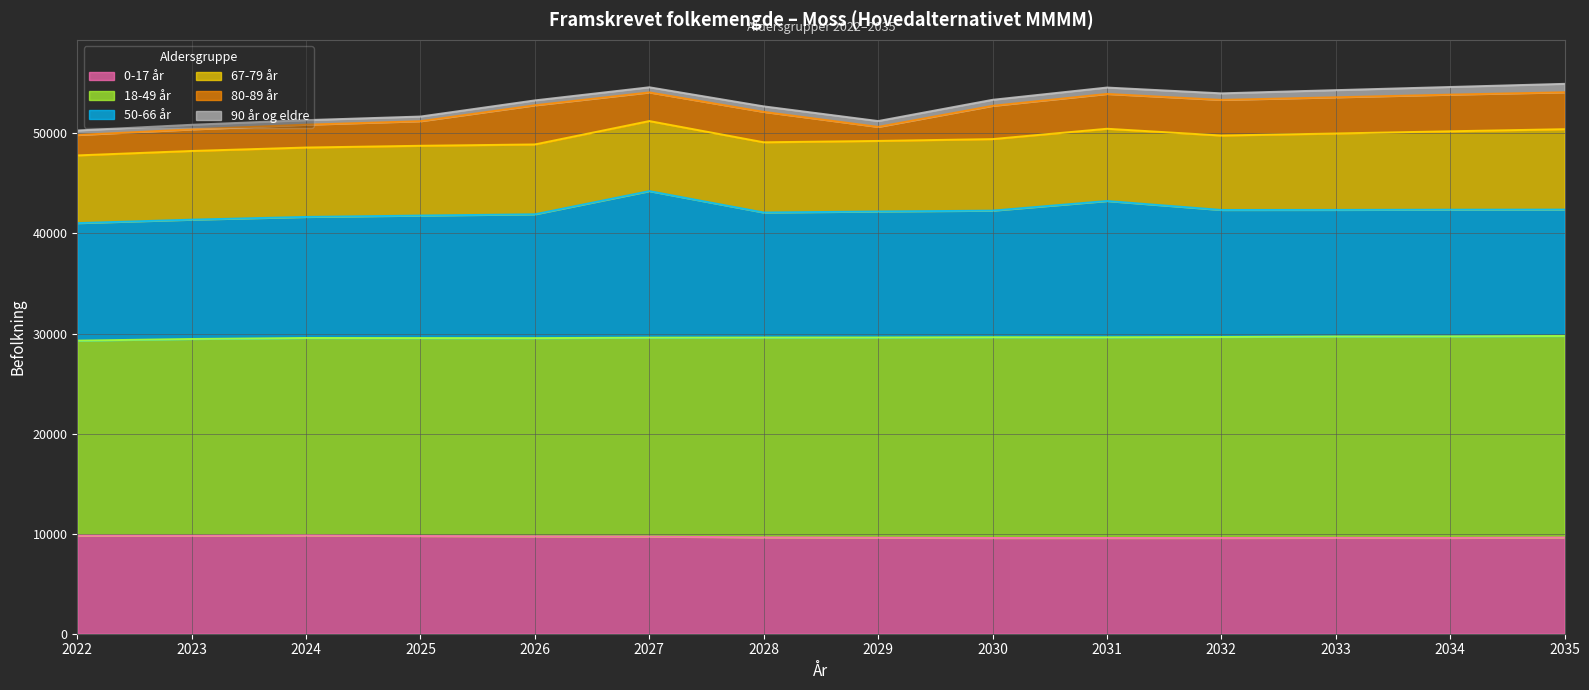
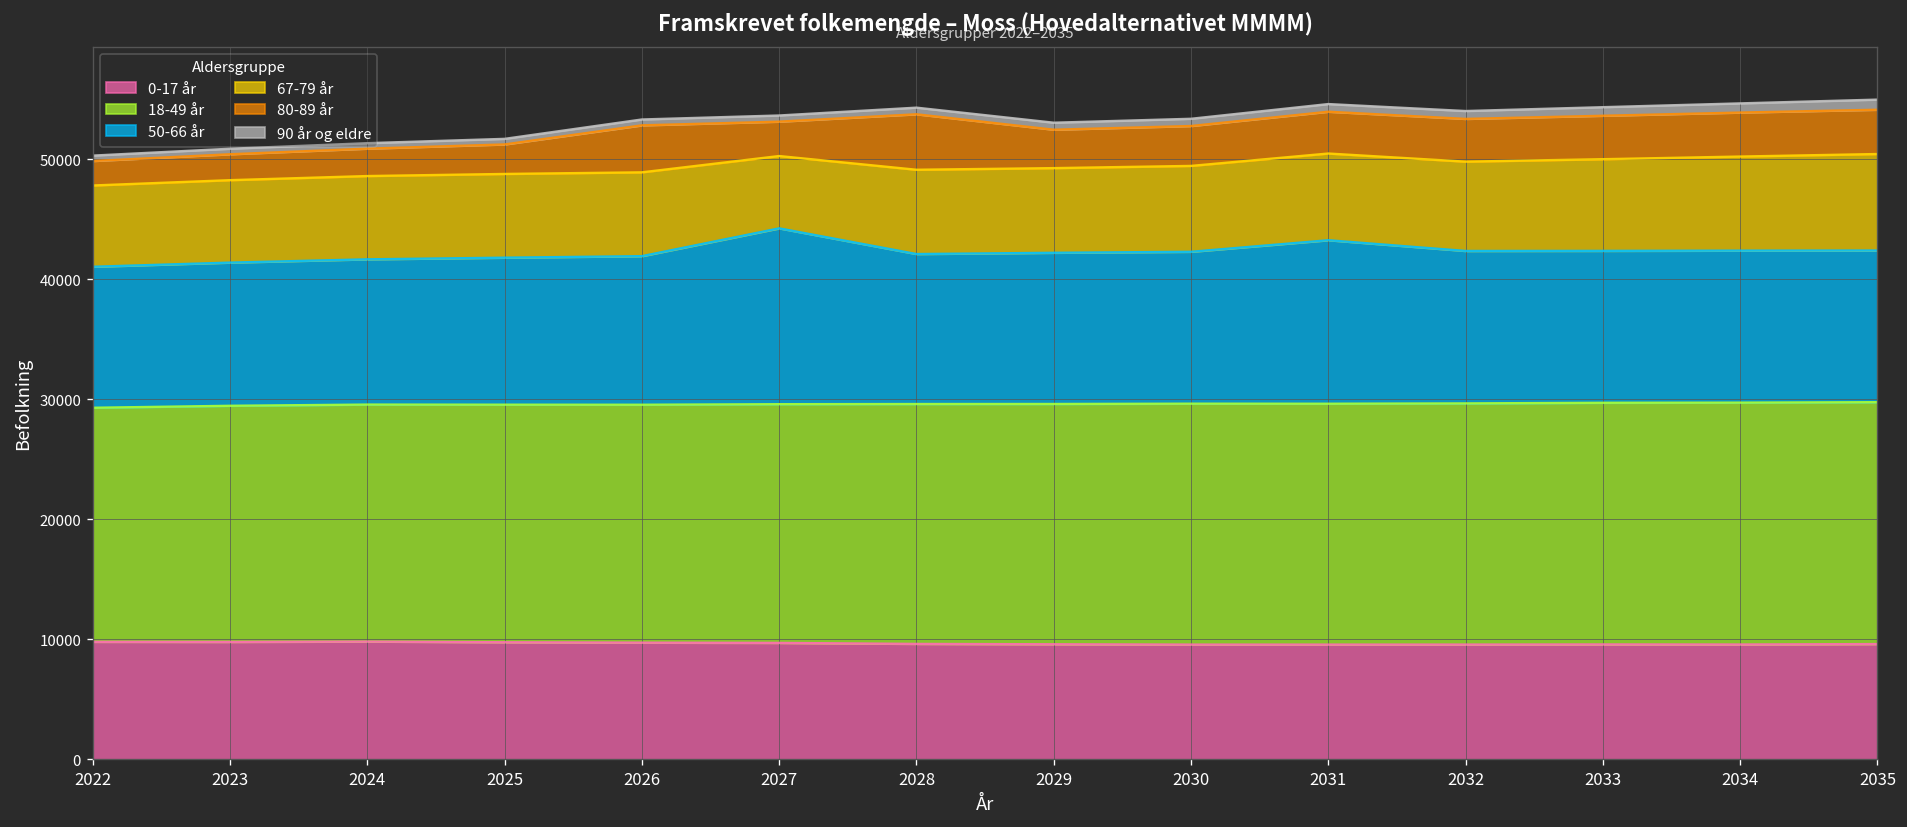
67-79 år, 2027: 7000 -> 6000
80-89 år, 2028: 3000 -> 4600
80-89 år, 2029: 1400 -> 3200
